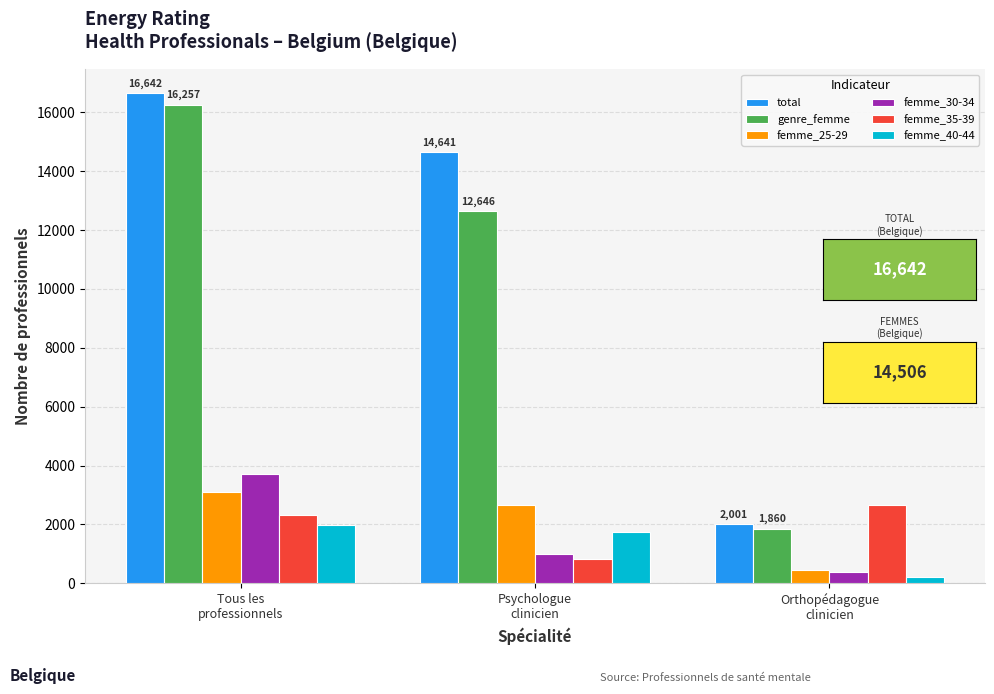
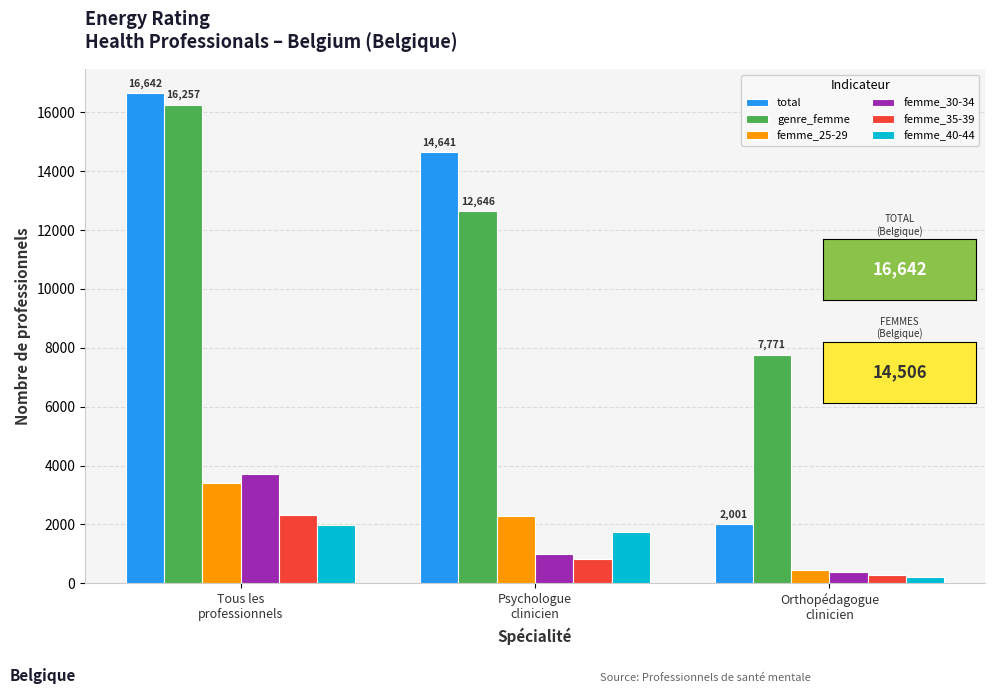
femme_25-29, Tous les professionnels: 3100 -> 3400
femme_25-29, Psychologue clinicien: 2700 -> 2300
genre_femme, Orthopédagogue clinicien: 1,860 -> 7,771
femme_35-39, Orthopédagogue clinicien: 2700 -> 300
